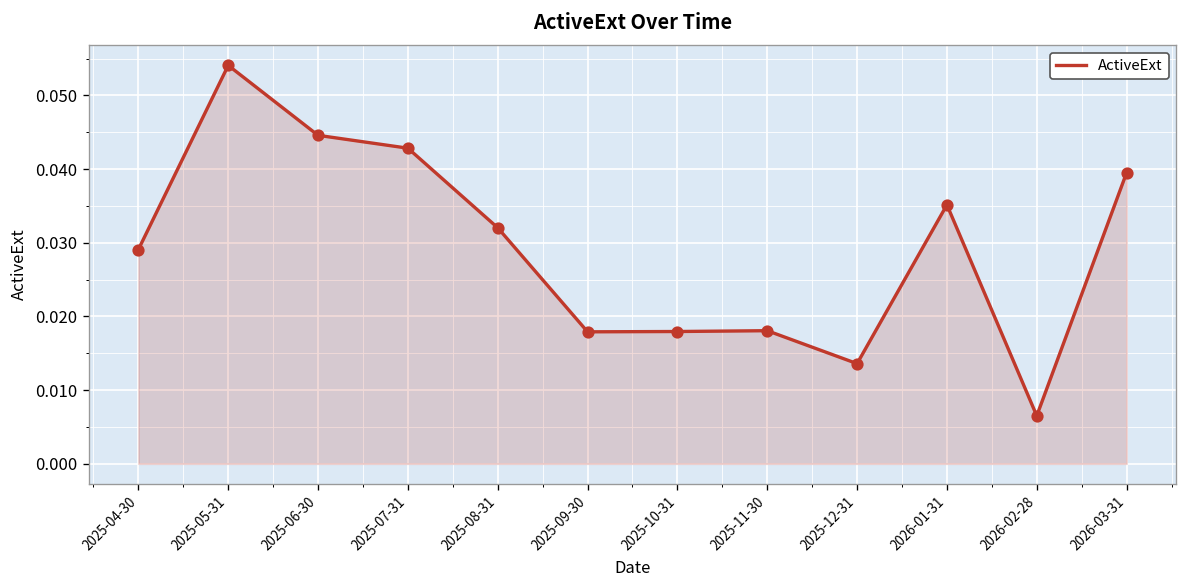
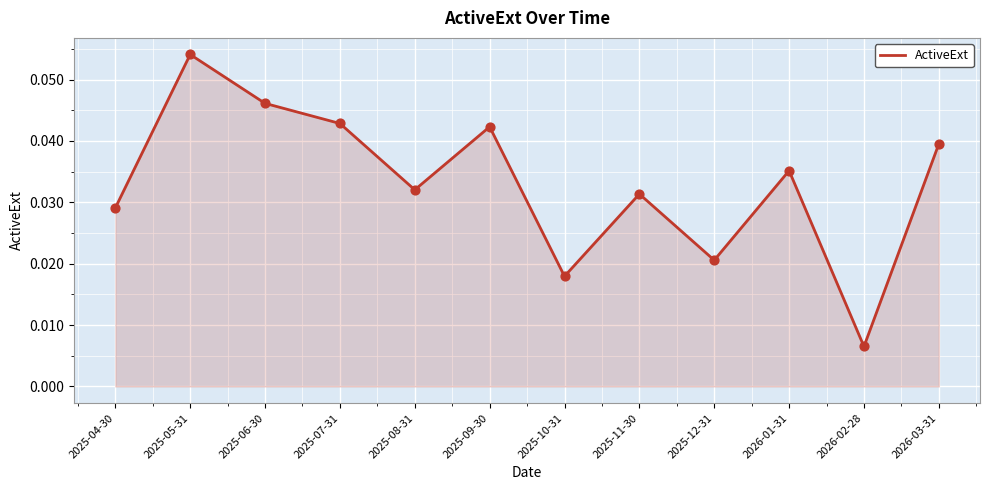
2025-06-30: 0.045 -> 0.046
2025-09-30: 0.018 -> 0.042
2025-11-30: 0.018 -> 0.031
2025-12-31: 0.014 -> 0.021
